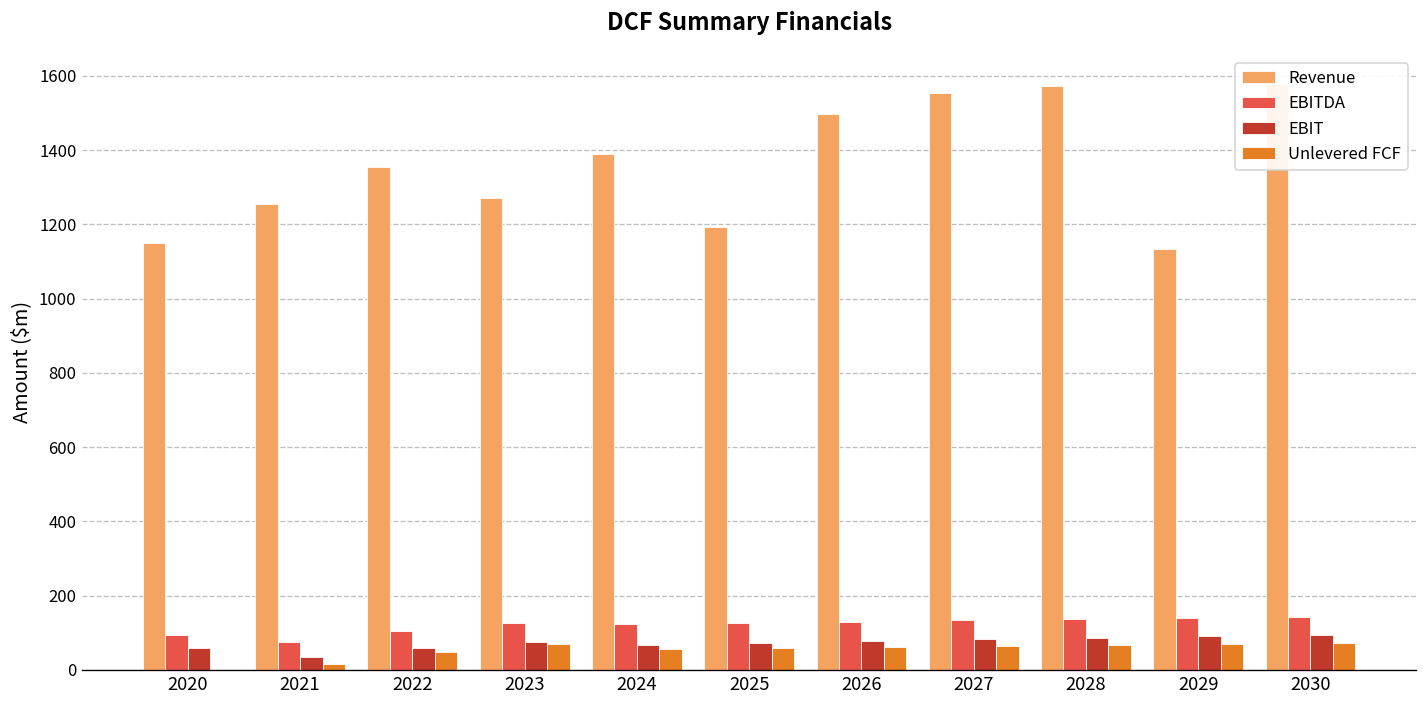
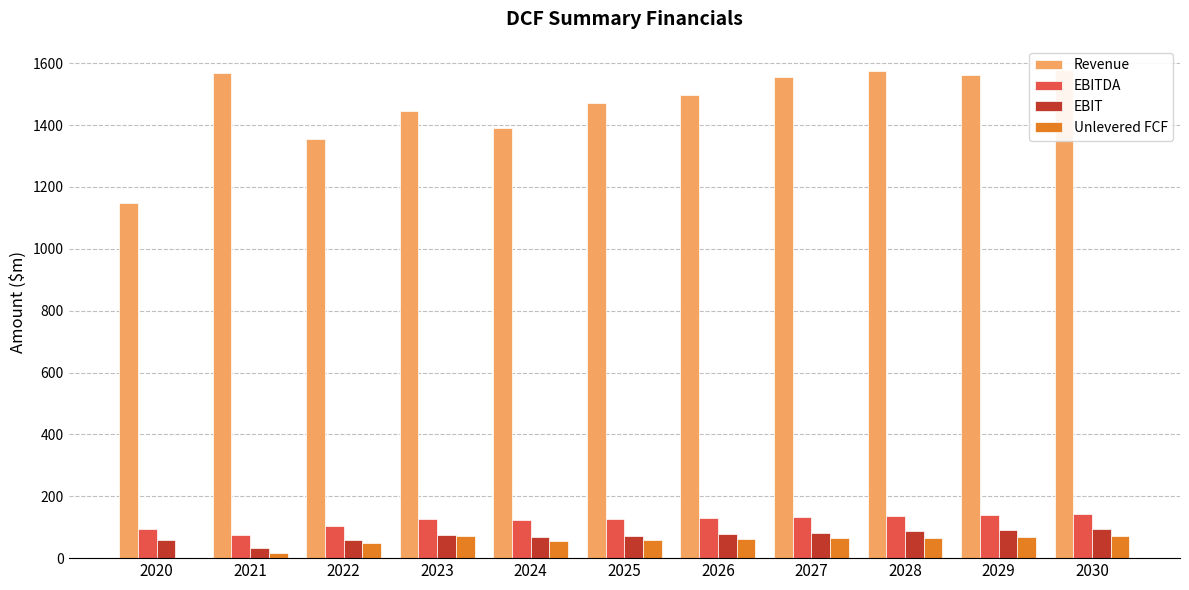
Revenue, 2021: 1260 -> 1570
Revenue, 2023: 1270 -> 1450
Revenue, 2025: 1190 -> 1470
Revenue, 2029: 1130 -> 1560
